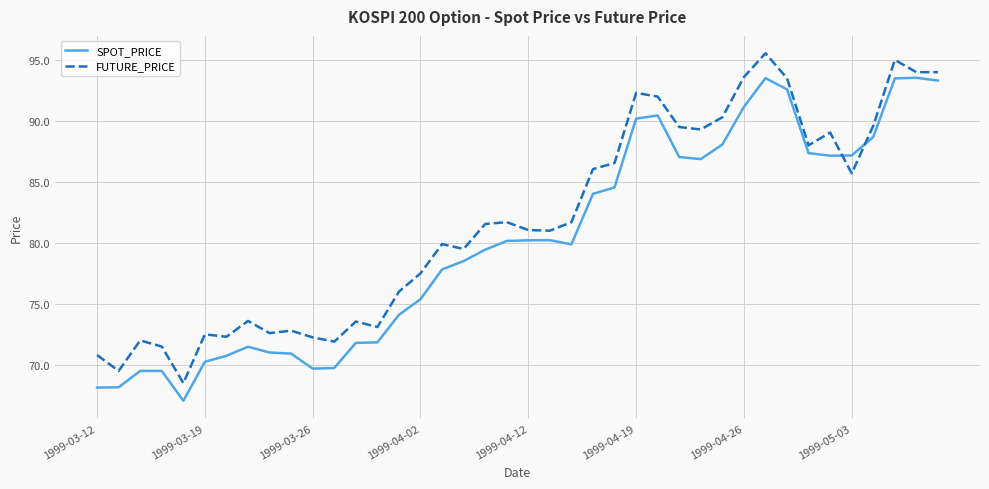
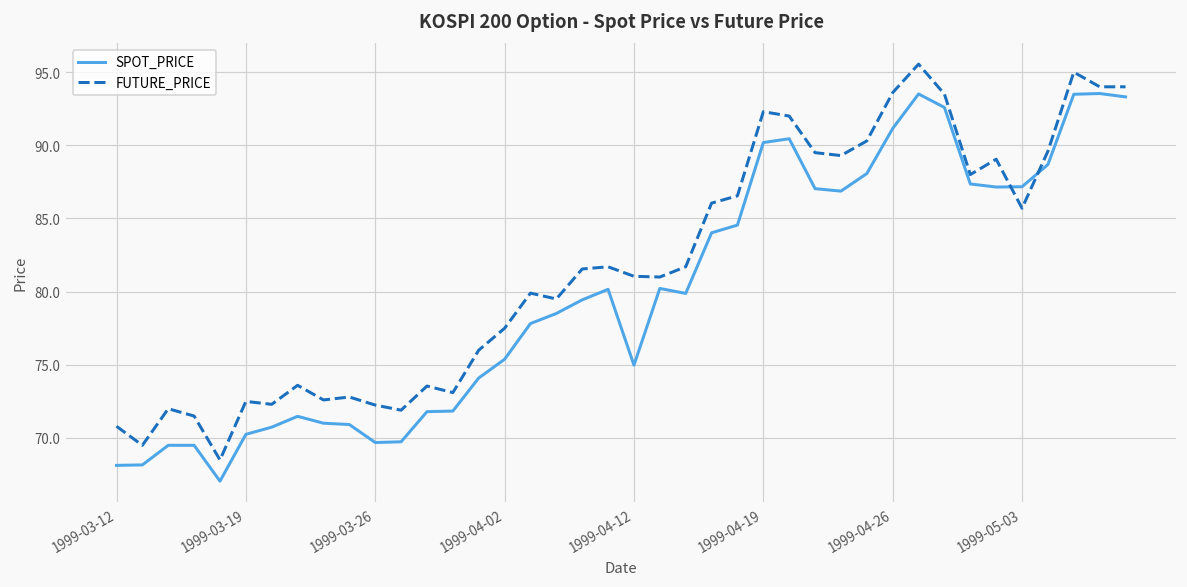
SPOT_PRICE, 1999-04-12: 80.2 -> 75.0
